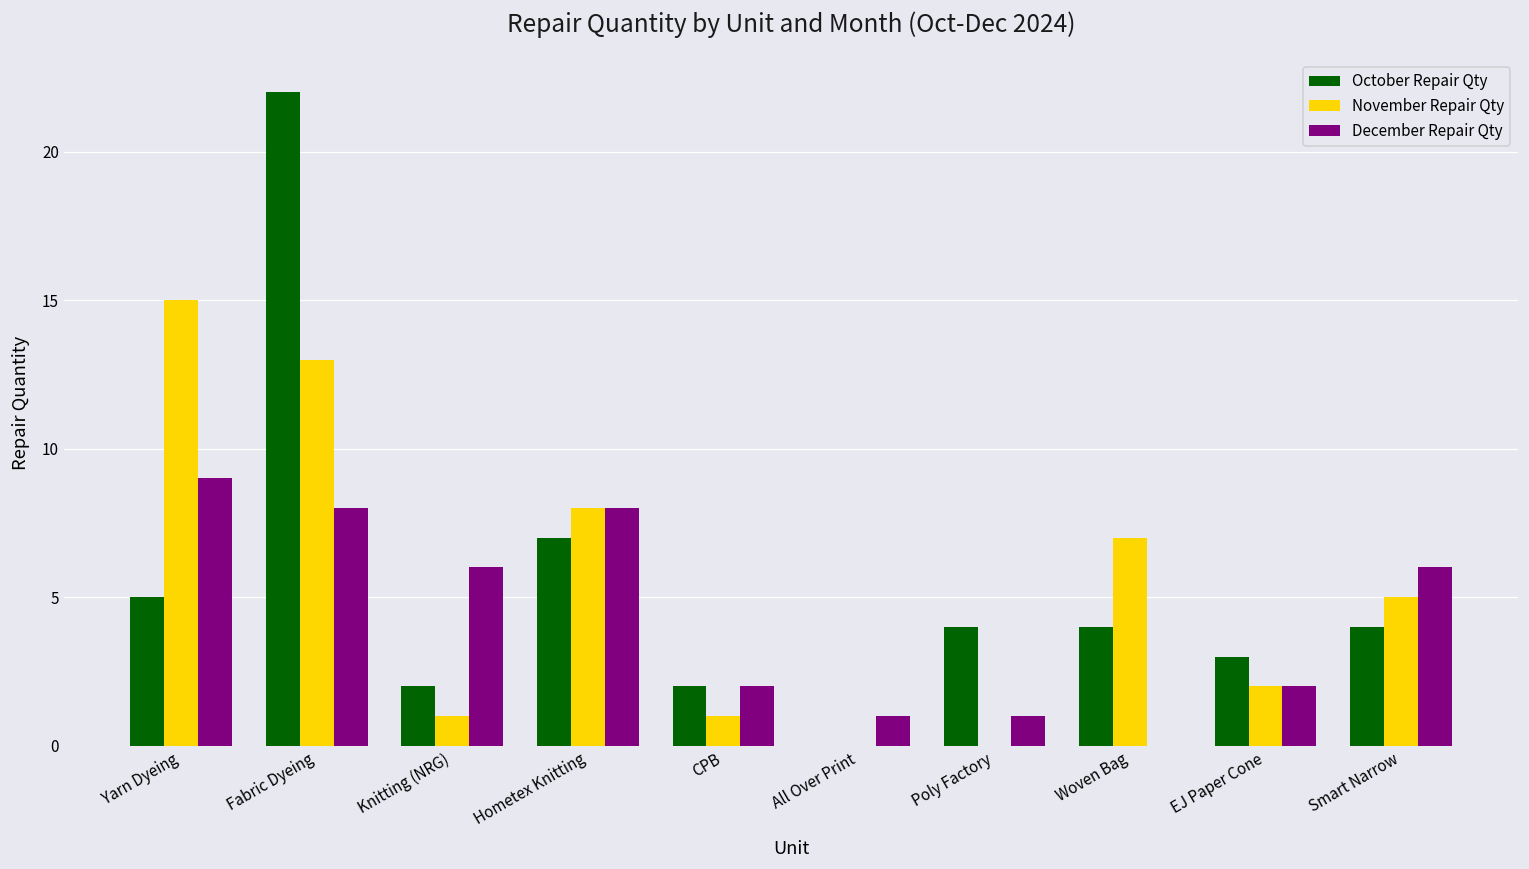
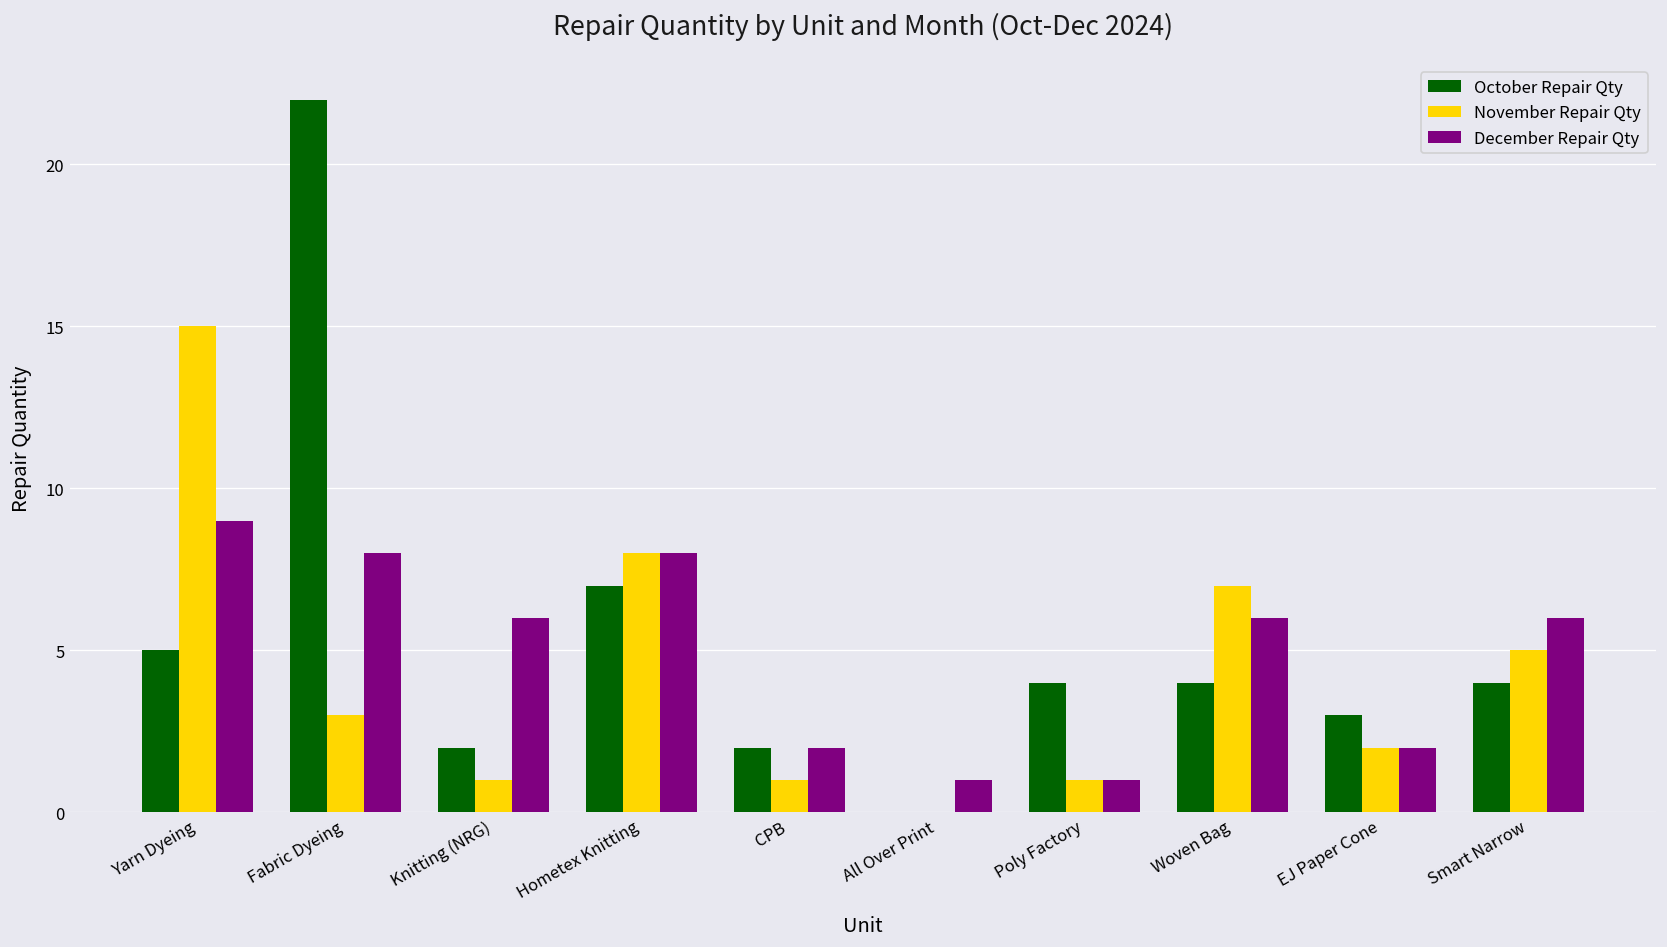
November Repair Qty, Fabric Dyeing: 13 -> 3
November Repair Qty, Poly Factory: 0 -> 1
December Repair Qty, Woven Bag: 0 -> 6
